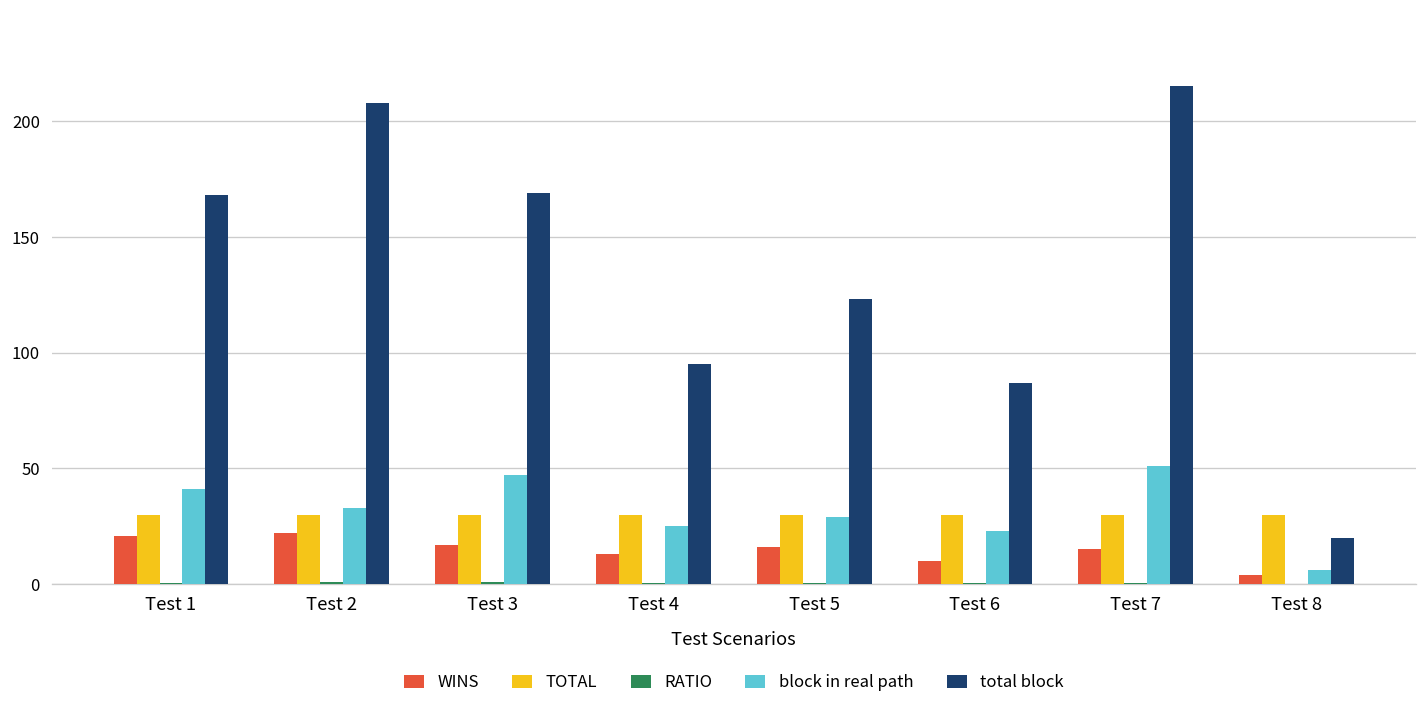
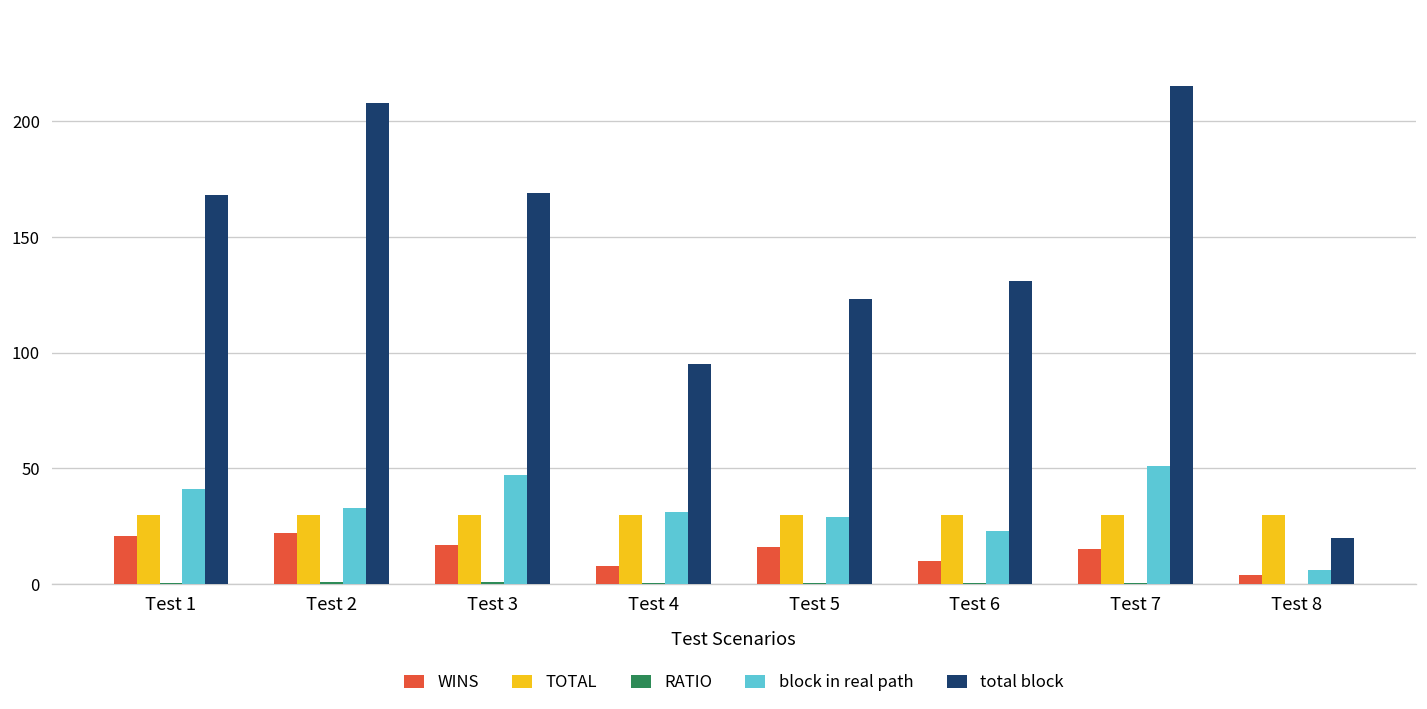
WINS, Test 4: 13 -> 8
block in real path, Test 4: 25 -> 31
total block, Test 6: 87 -> 131
